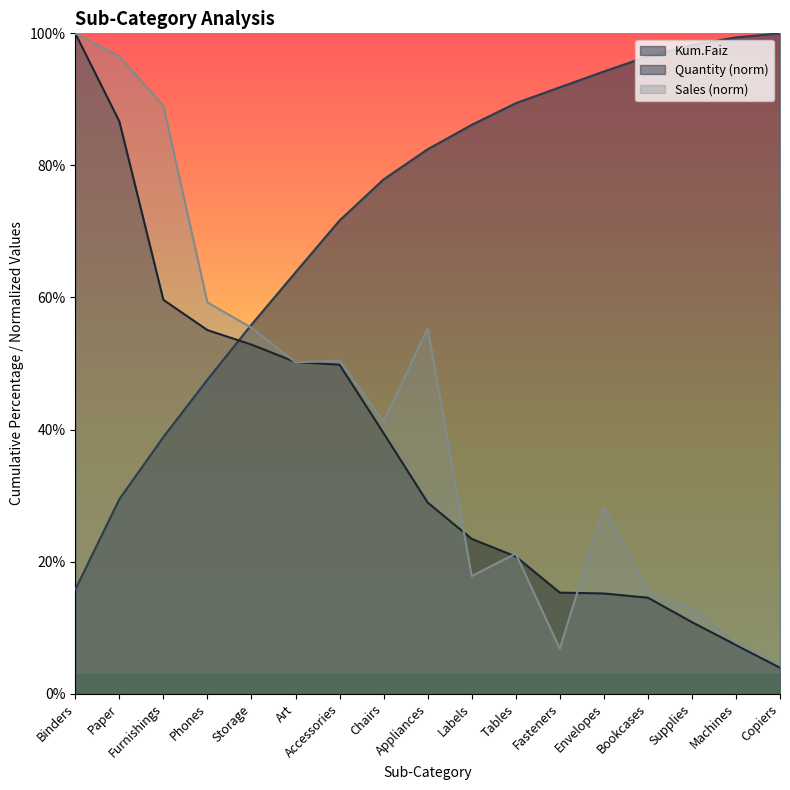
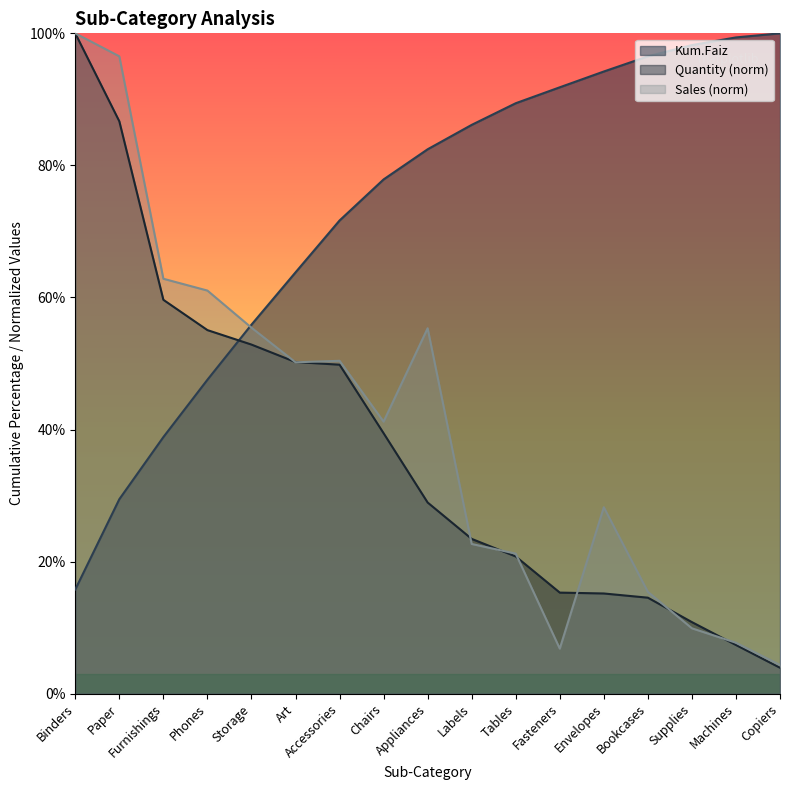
Sales (norm), Furnishings: 89% -> 63%
Sales (norm), Phones: 59% -> 61%
Sales (norm), Labels: 18% -> 23%
Sales (norm), Supplies: 13% -> 10%
